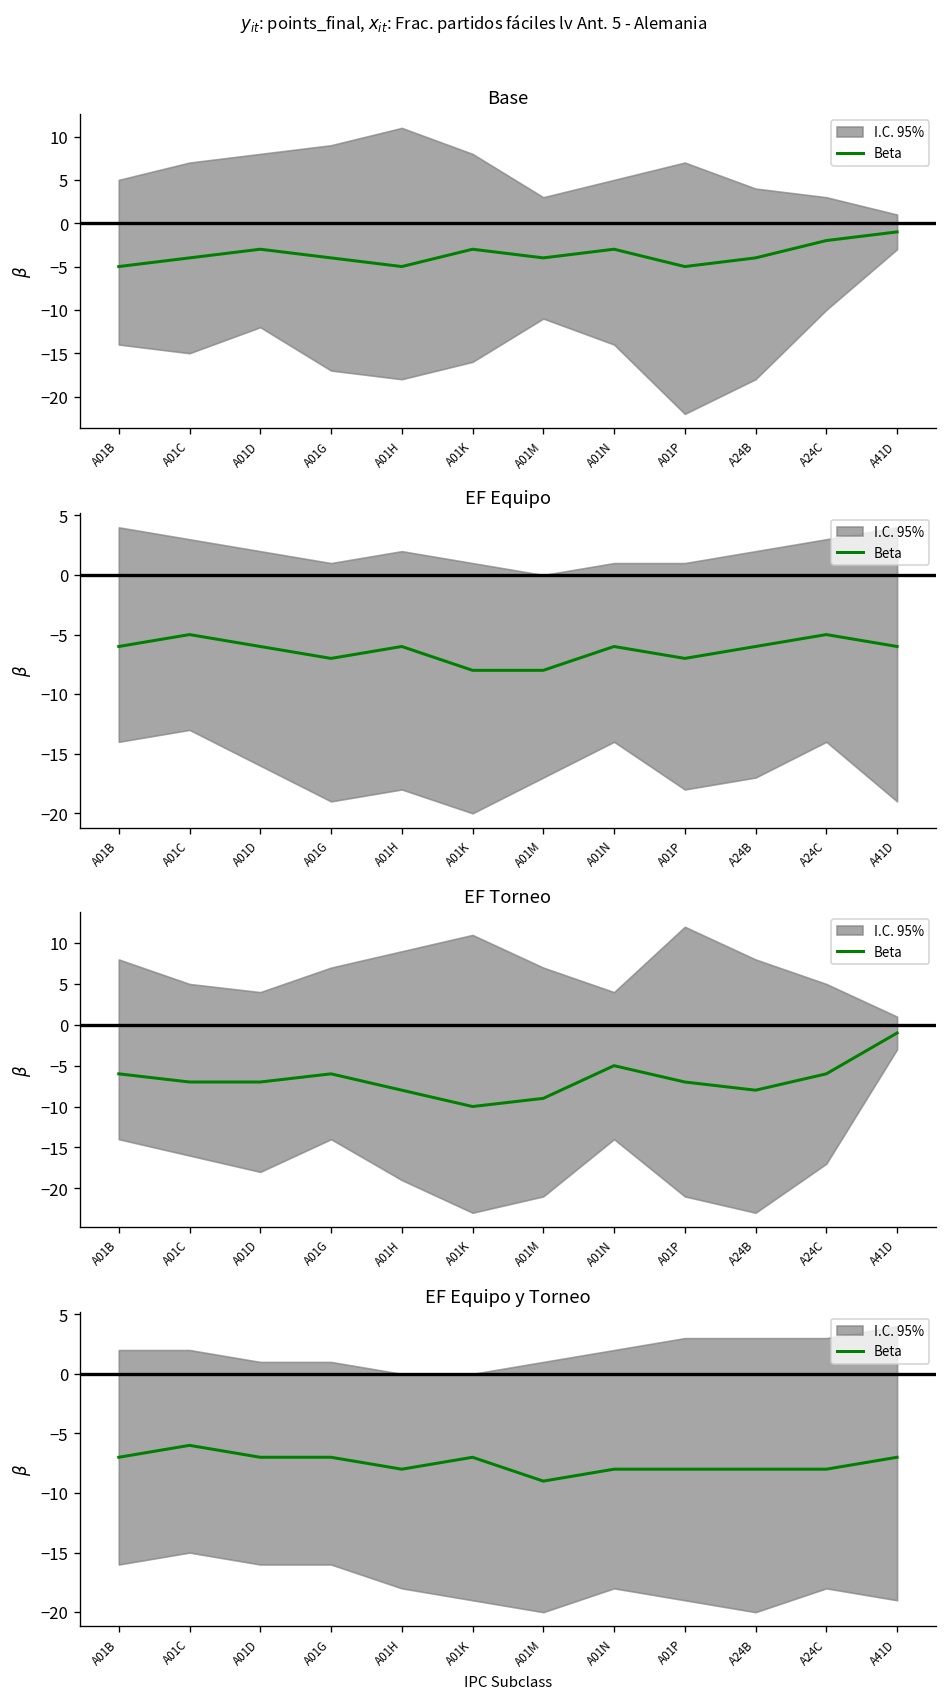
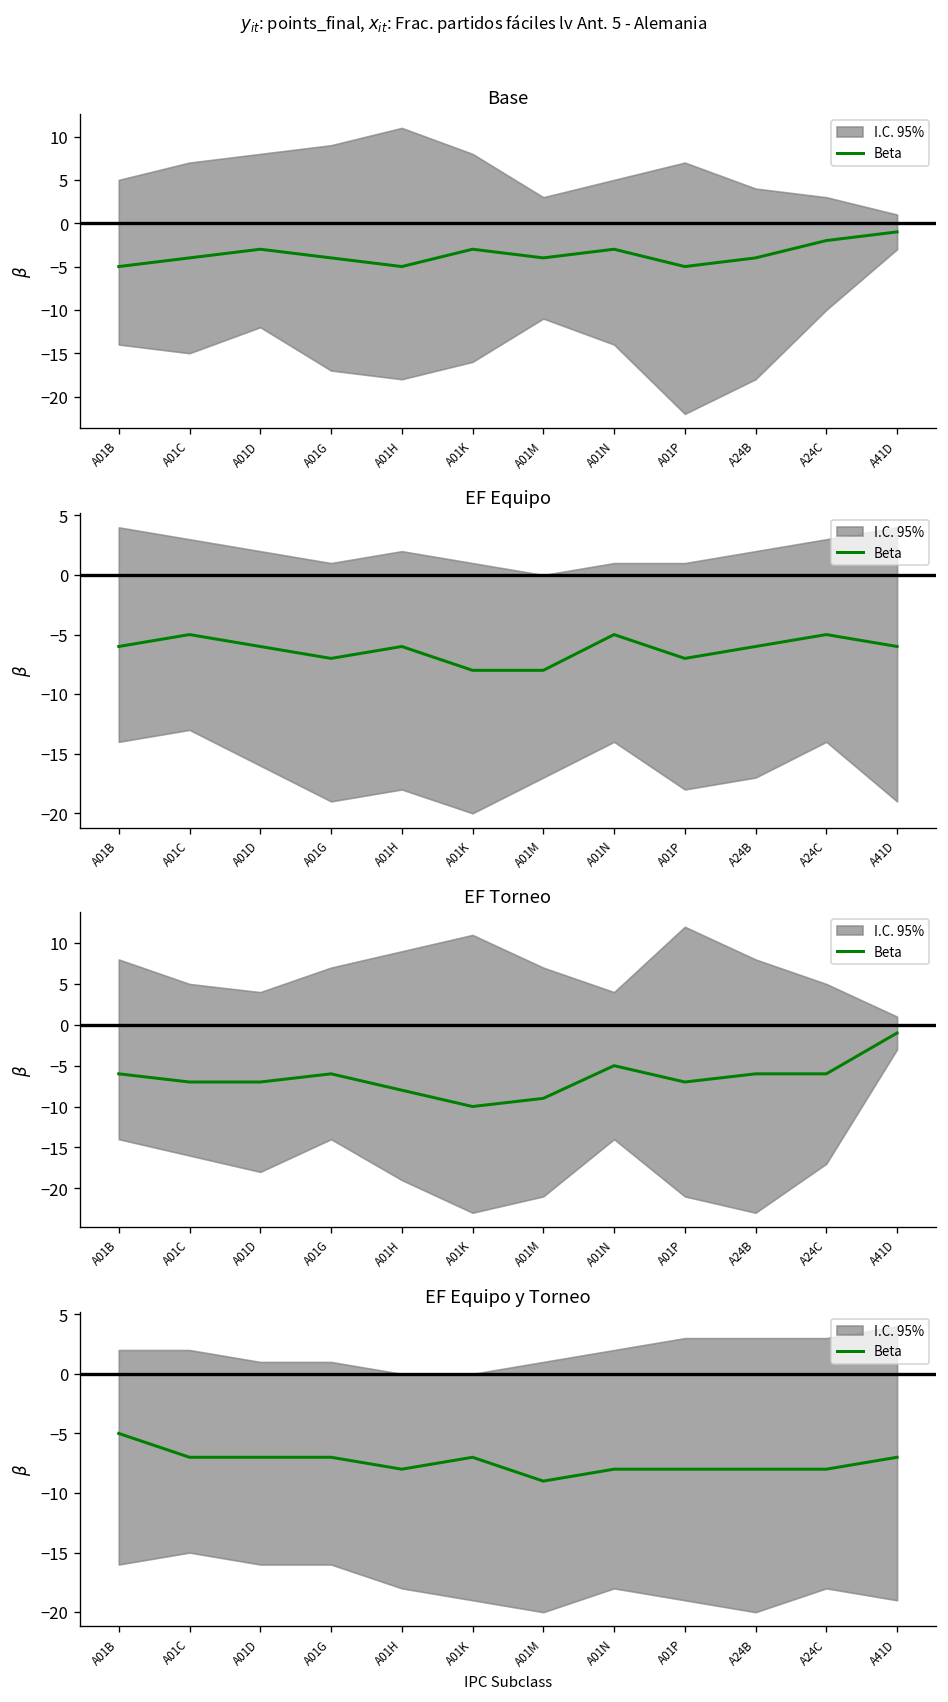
EF Equipo, Beta, A01N: -6 -> -5
EF Torneo, Beta, A24B: -8 -> -6
EF Equipo y Torneo, Beta, A01B: -7 -> -5
EF Equipo y Torneo, Beta, A01C: -6 -> -7
